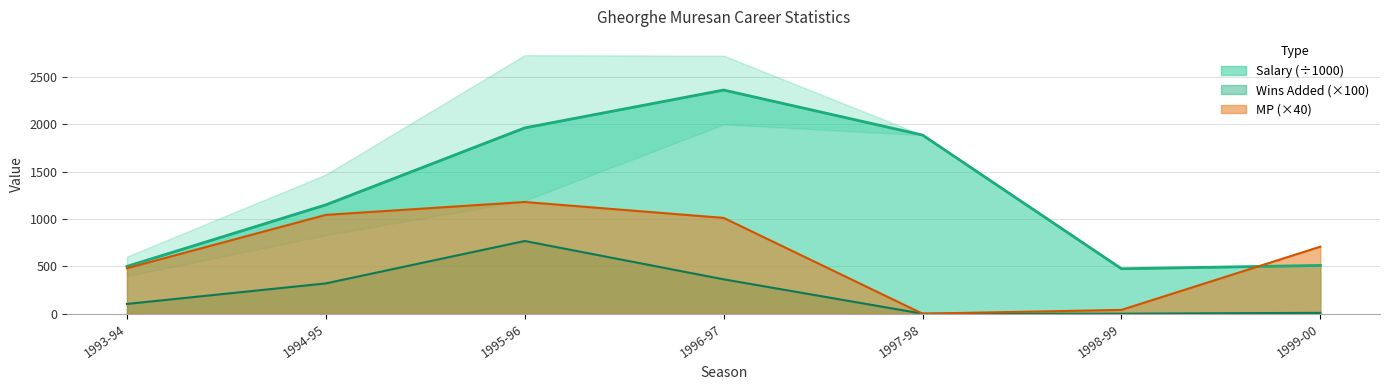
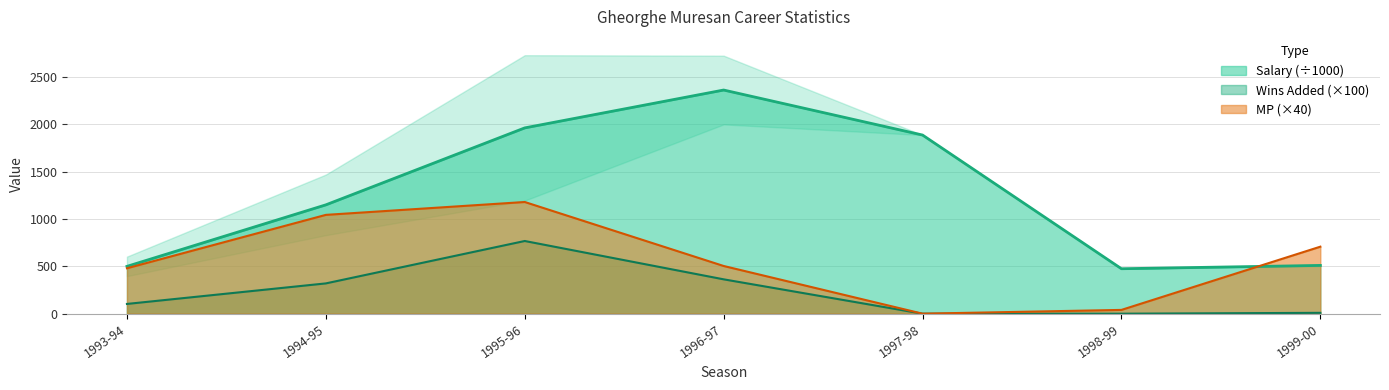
MP (×40), 1996-97: 1000 -> 500
